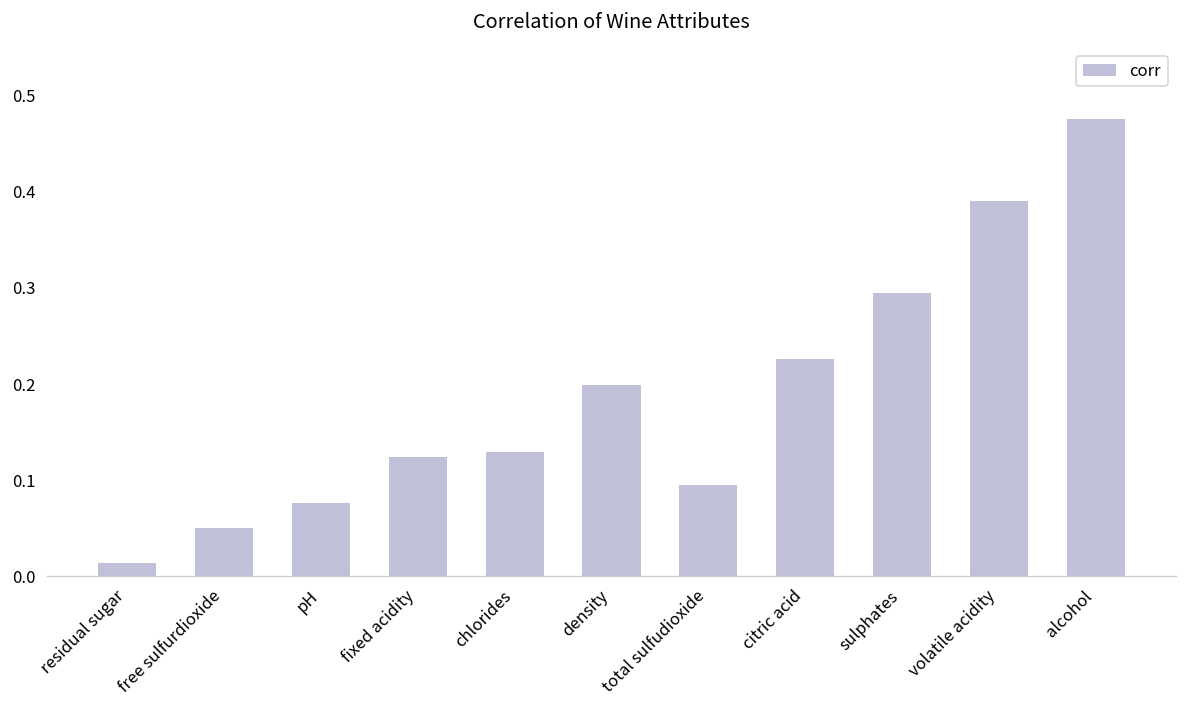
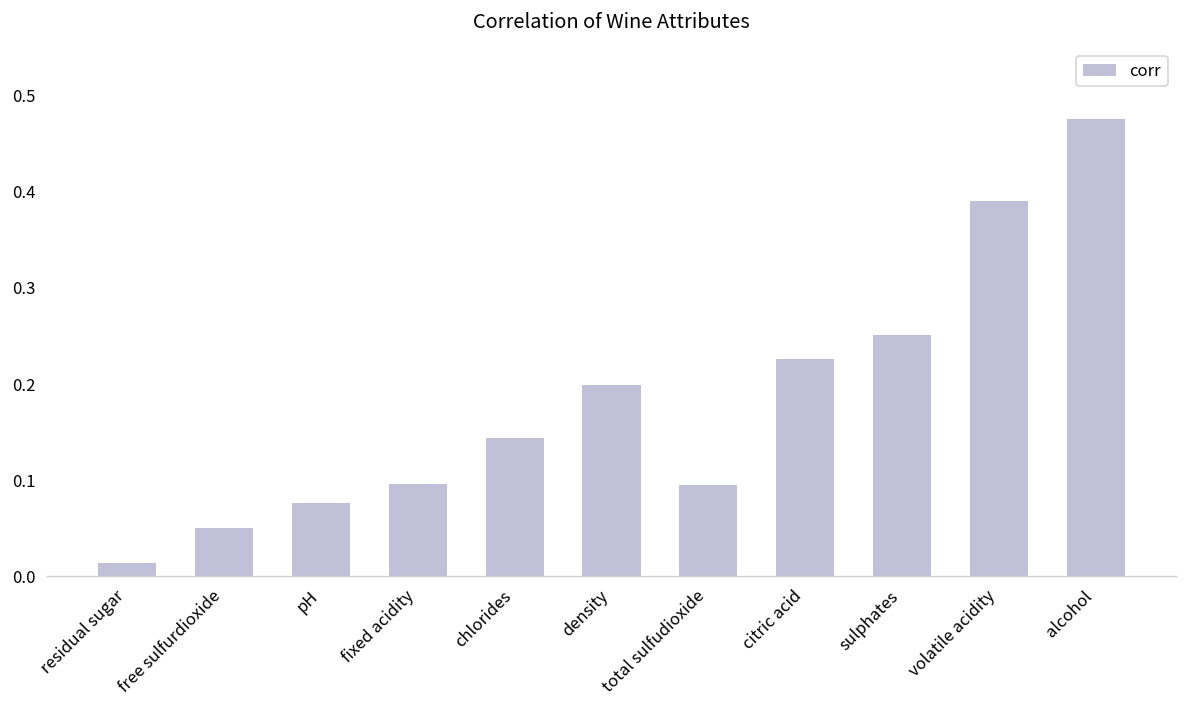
fixed acidity: 0.12 -> 0.10
chlorides: 0.13 -> 0.14
sulphates: 0.30 -> 0.25
